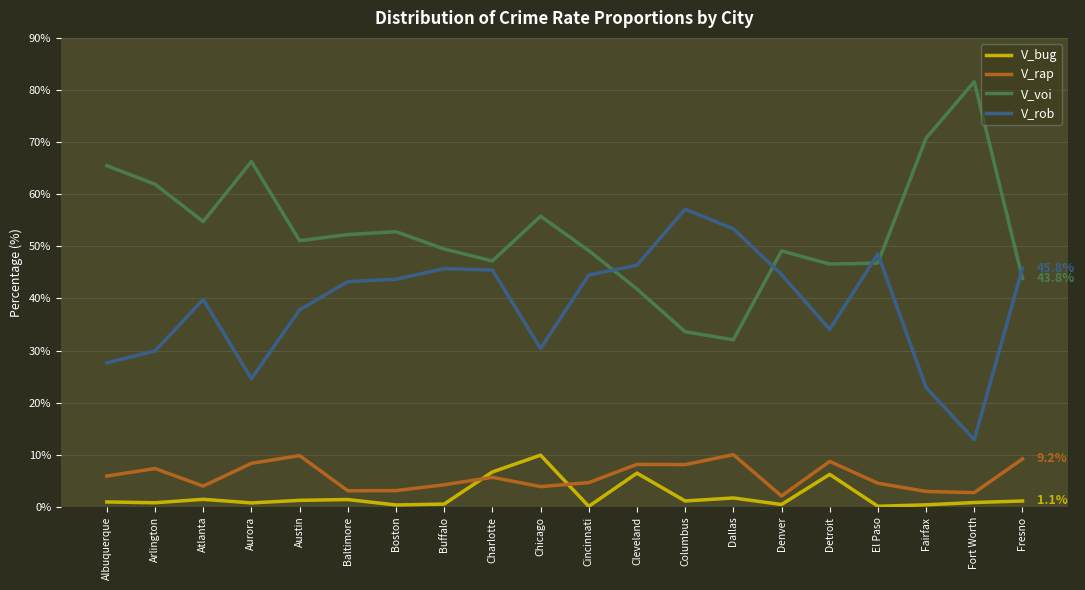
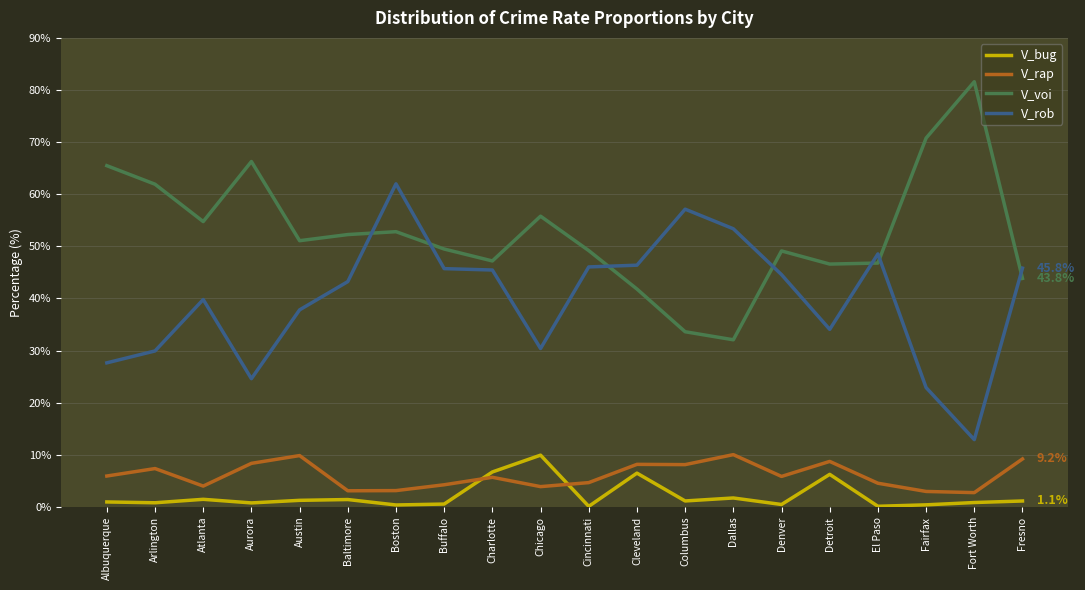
V_rob, Boston: 44% -> 62%
V_rob, Cincinnati: 44% -> 46%
V_rap, Denver: 2% -> 6%
